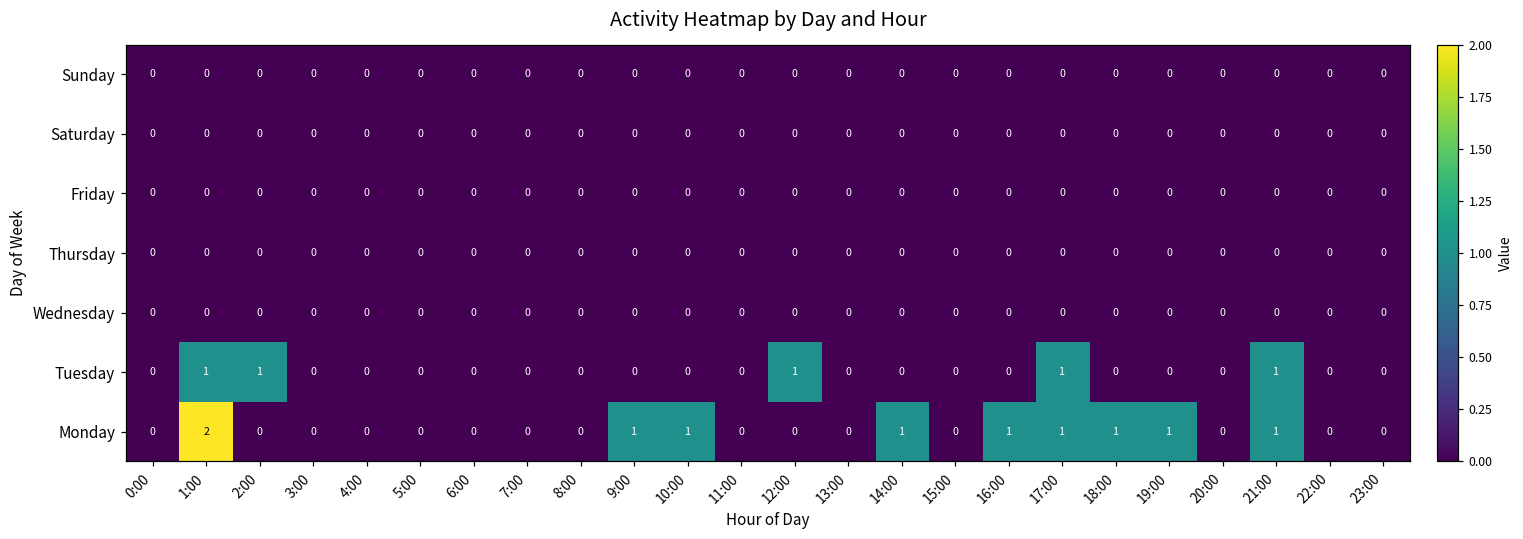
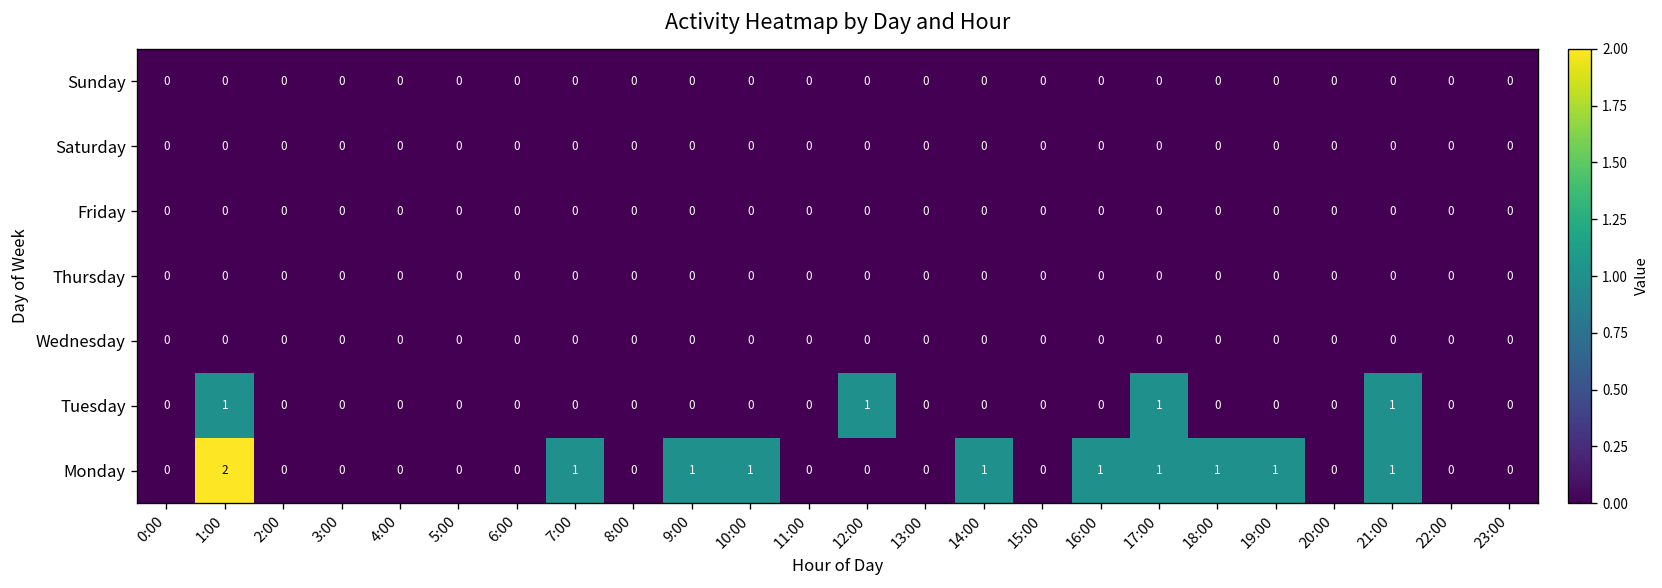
Tuesday, 2:00: 1 -> 0
Monday, 7:00: 0 -> 1
